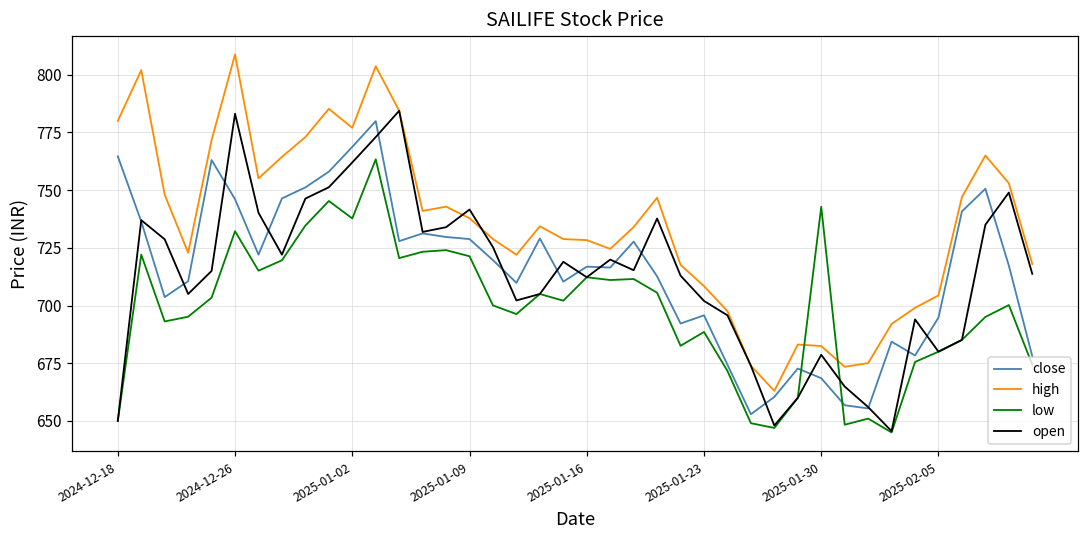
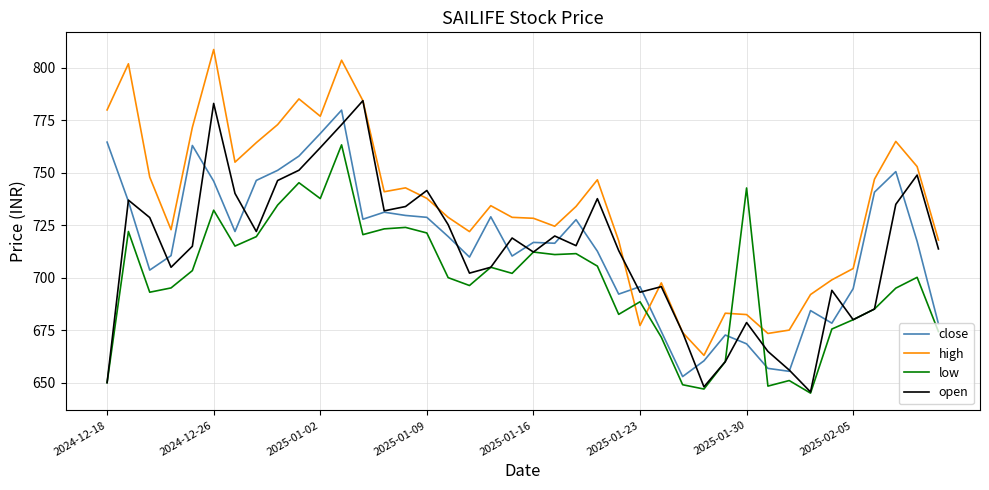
high, 2025-01-23: 708 -> 677
open, 2025-01-23: 702 -> 693
